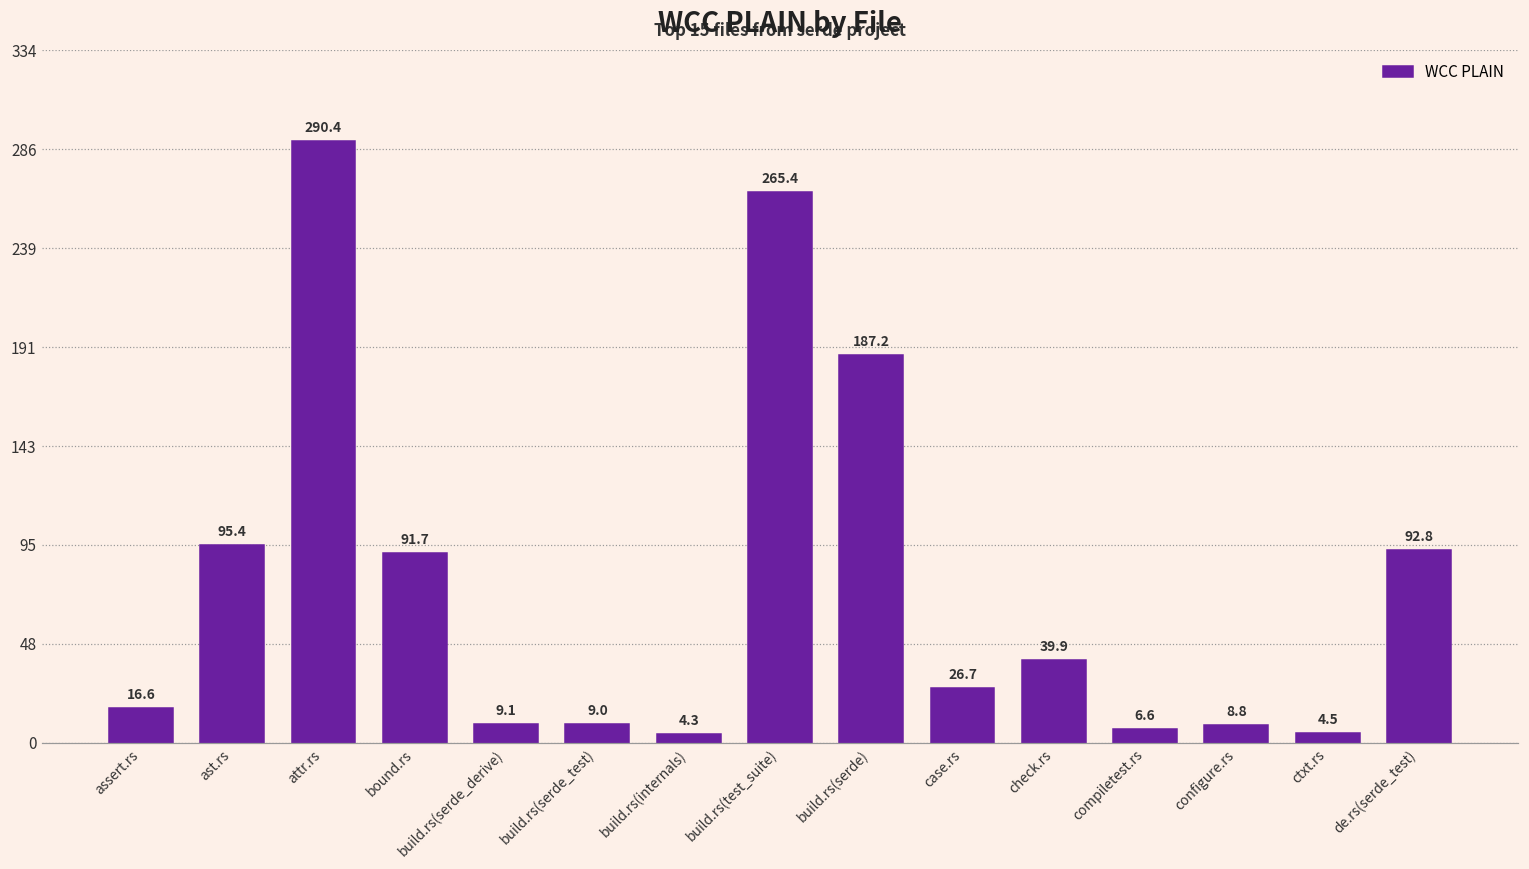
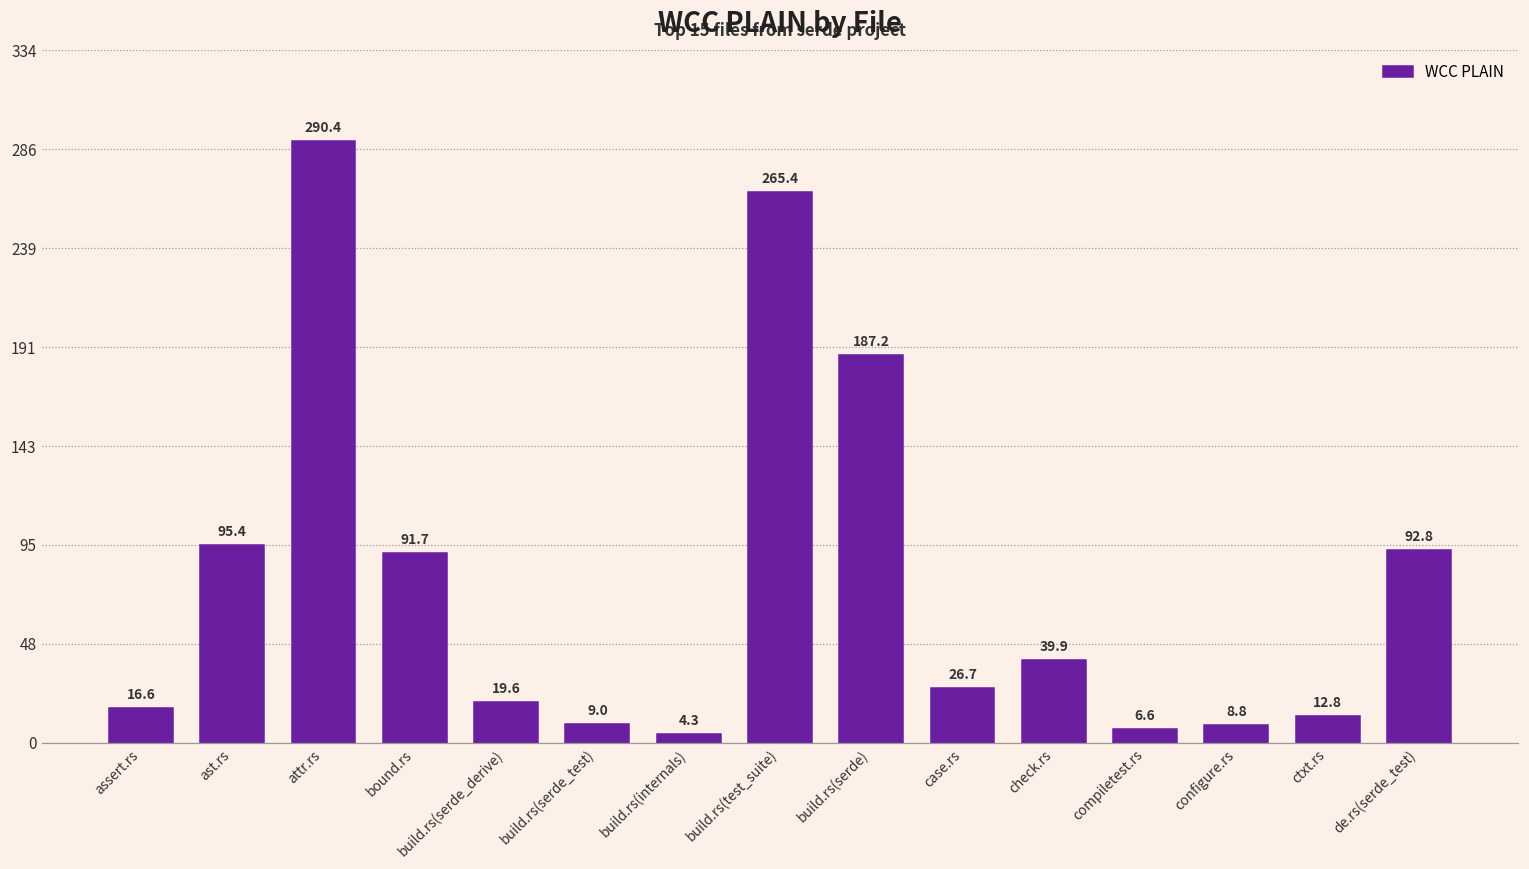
build.rs(serde_derive): 9.1 -> 19.6
ctxt.rs: 4.5 -> 12.8
